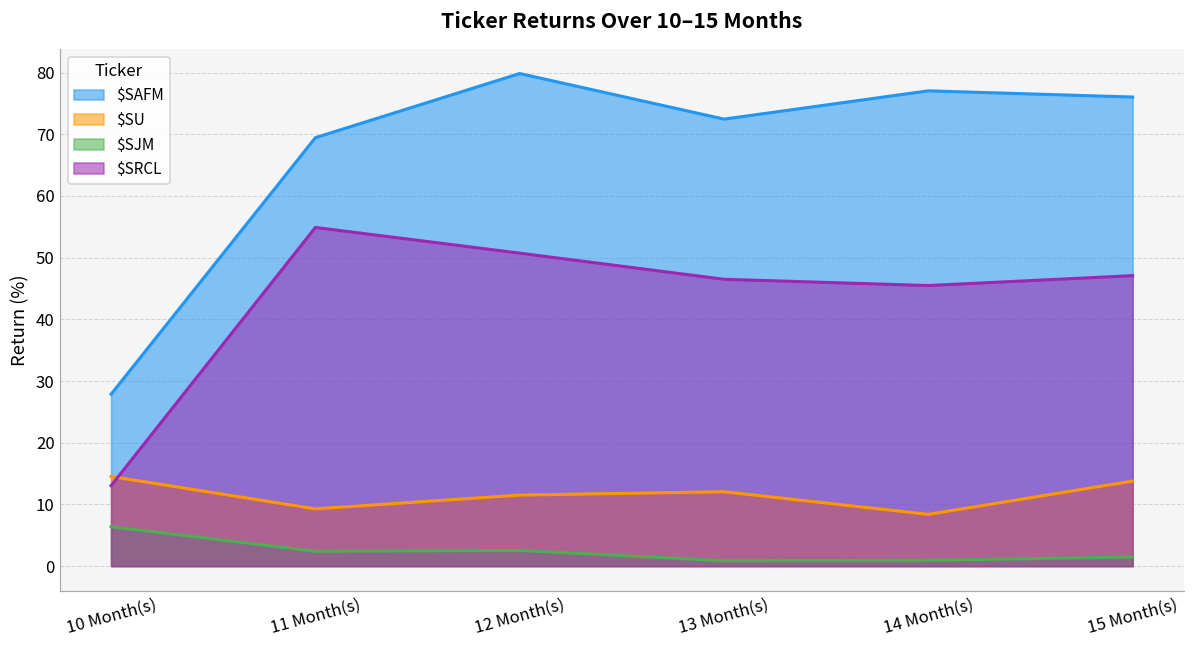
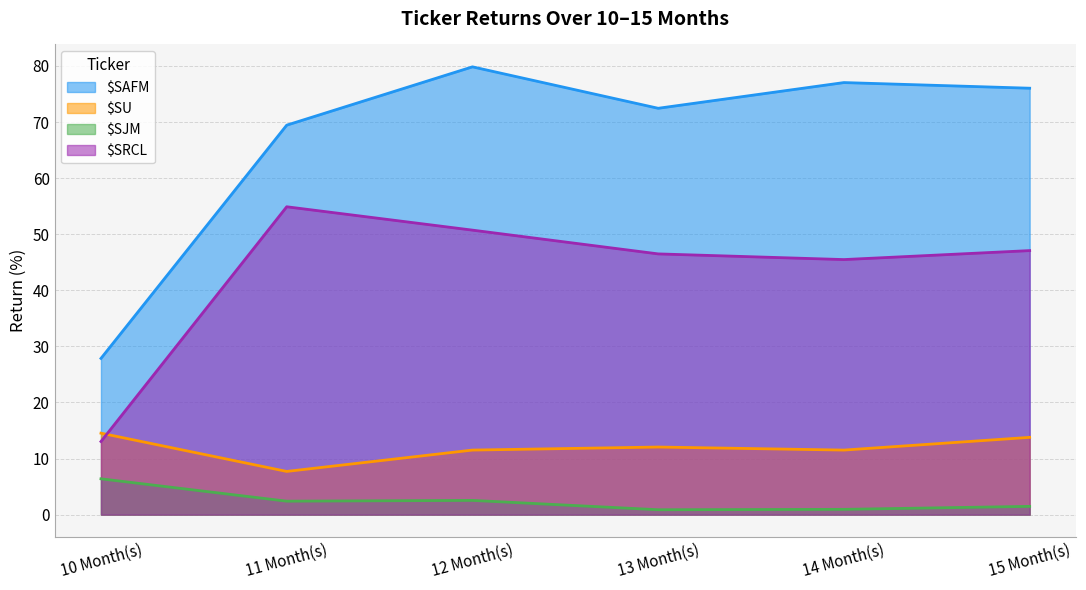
$SU, 11 Month(s): 9 -> 8
$SU, 14 Month(s): 8 -> 12
